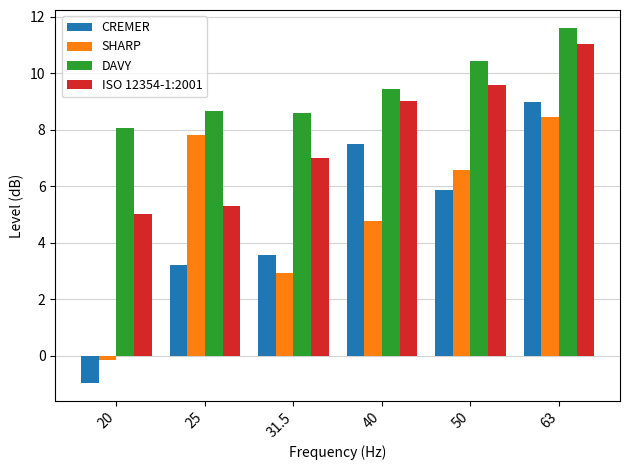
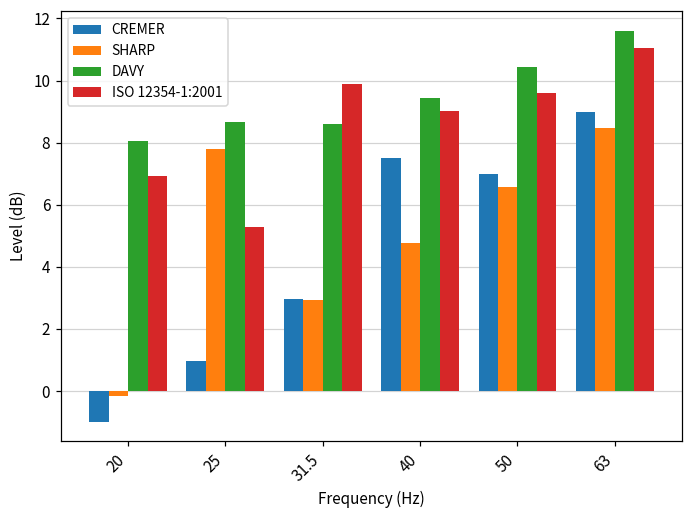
ISO 12354-1:2001, 20: 5.0 -> 6.9
CREMER, 25: 3.2 -> 1.0
CREMER, 31.5: 3.6 -> 3.0
ISO 12354-1:2001, 31.5: 7.0 -> 9.9
CREMER, 50: 5.9 -> 7.0
